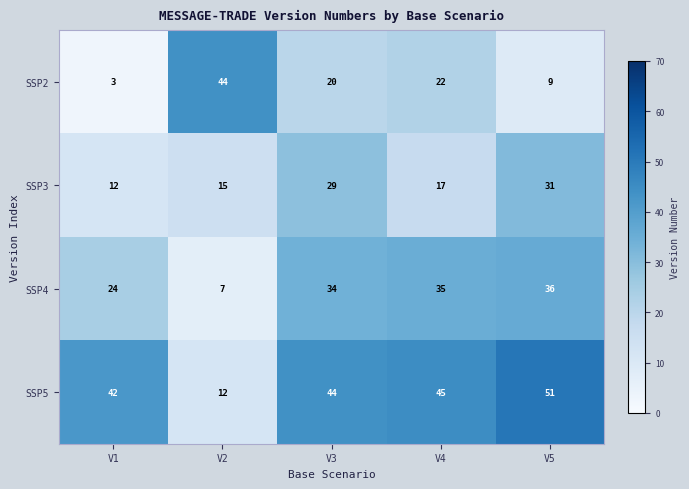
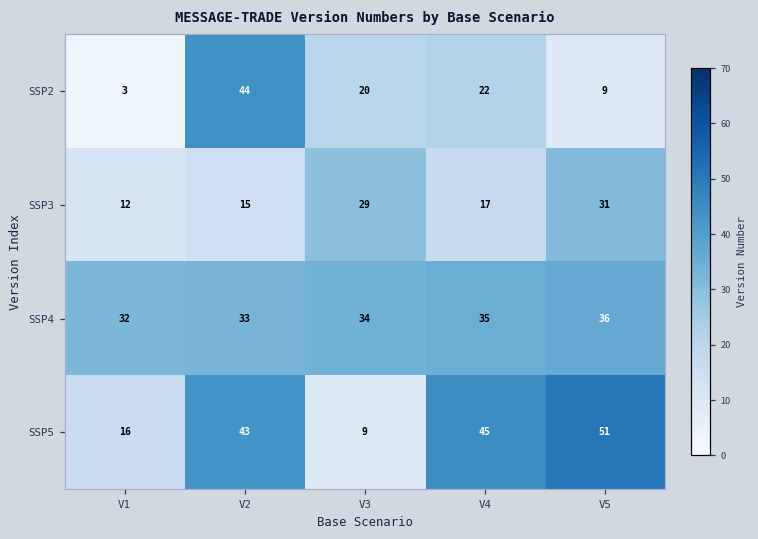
SSP4, V1: 24 -> 32
SSP4, V2: 7 -> 33
SSP5, V1: 42 -> 16
SSP5, V2: 12 -> 43
SSP5, V3: 44 -> 9
